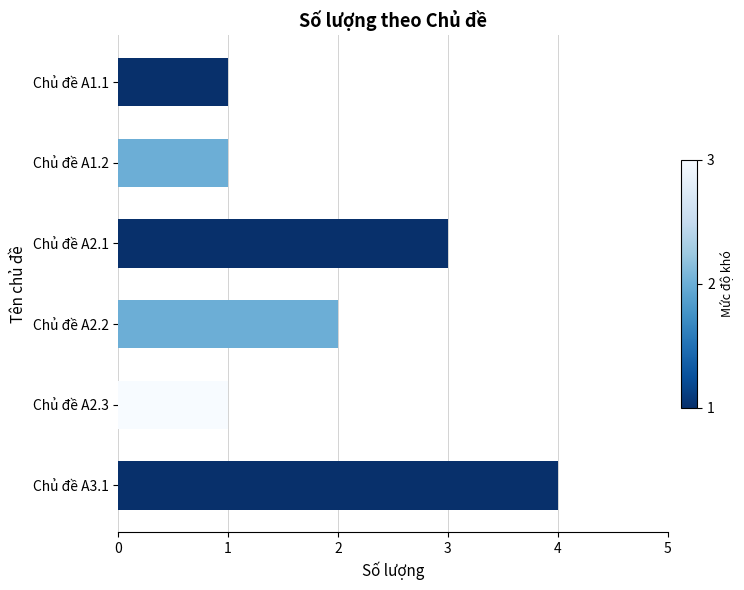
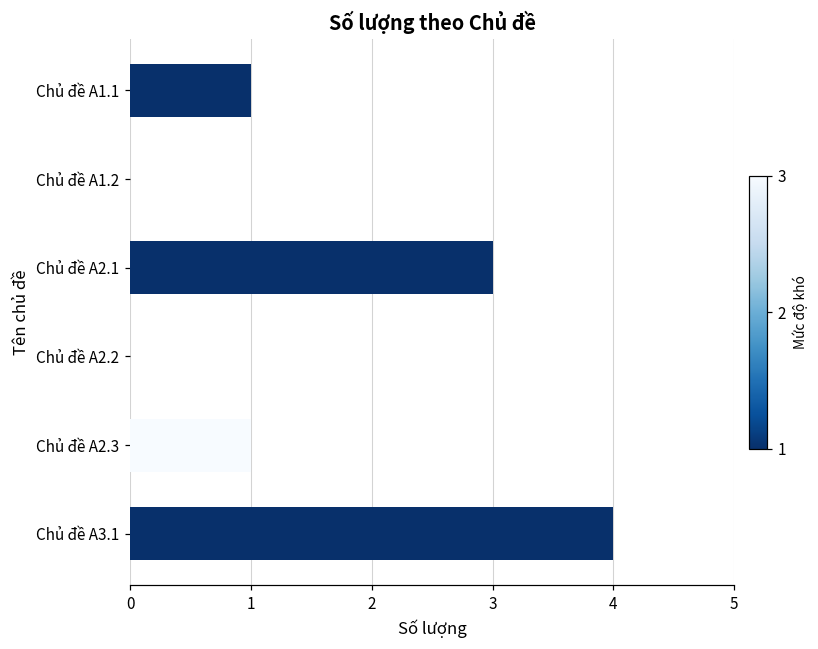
Chủ đề A1.2: 1 -> 0
Chủ đề A2.2: 2 -> 0
